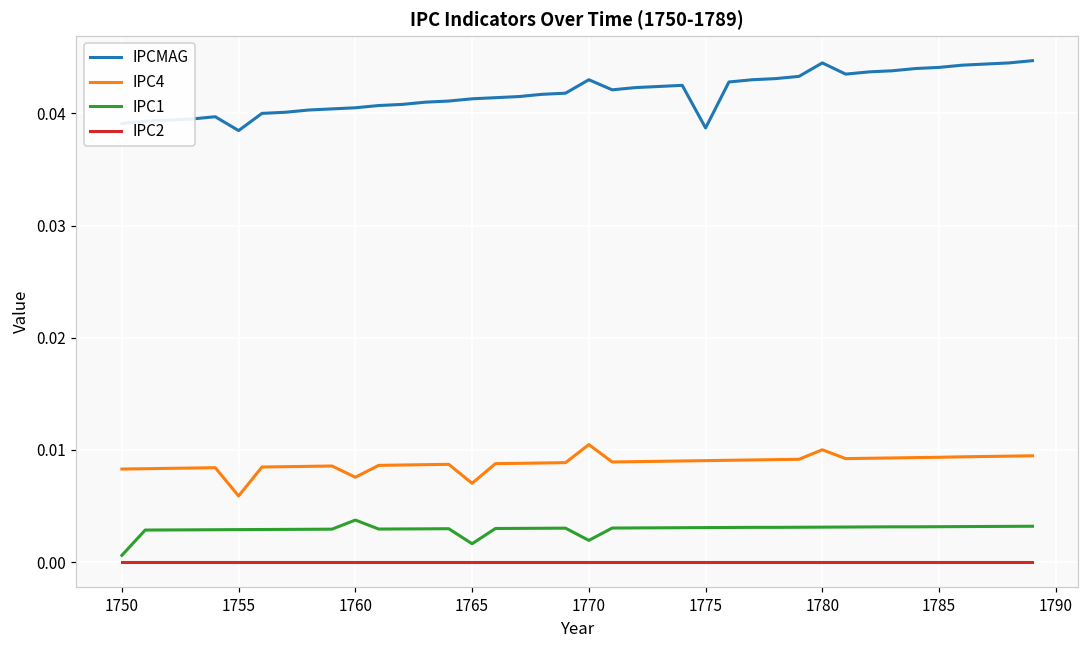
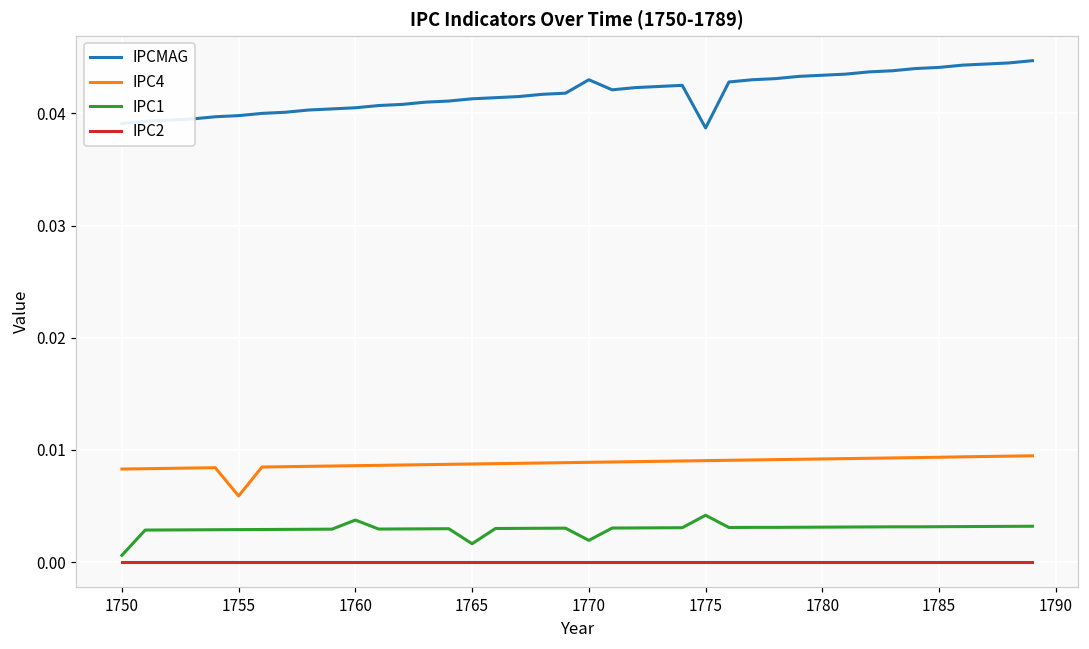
IPCMAG, 1755: 0.0385 -> 0.0398
IPC4, 1760: 0.0076 -> 0.0086
IPC4, 1765: 0.0070 -> 0.0087
IPC4, 1770: 0.0105 -> 0.0089
IPC1, 1775: 0.0031 -> 0.0042
IPCMAG, 1780: 0.0445 -> 0.0434
IPC4, 1780: 0.0100 -> 0.0092
